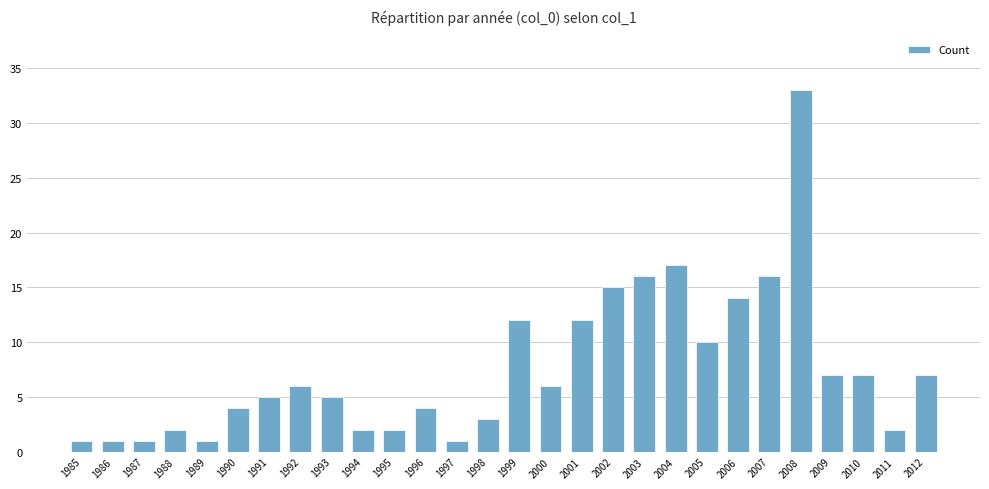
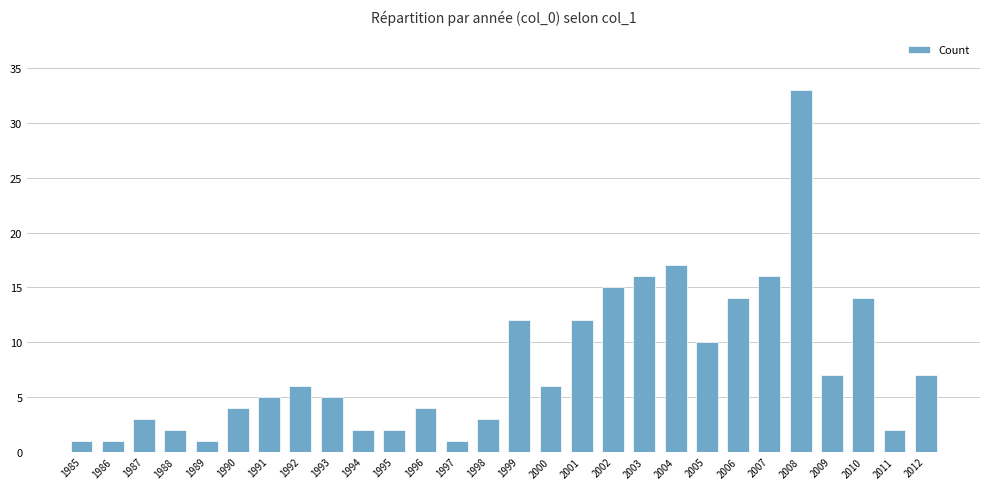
1987: 1 -> 3
2010: 7 -> 14
